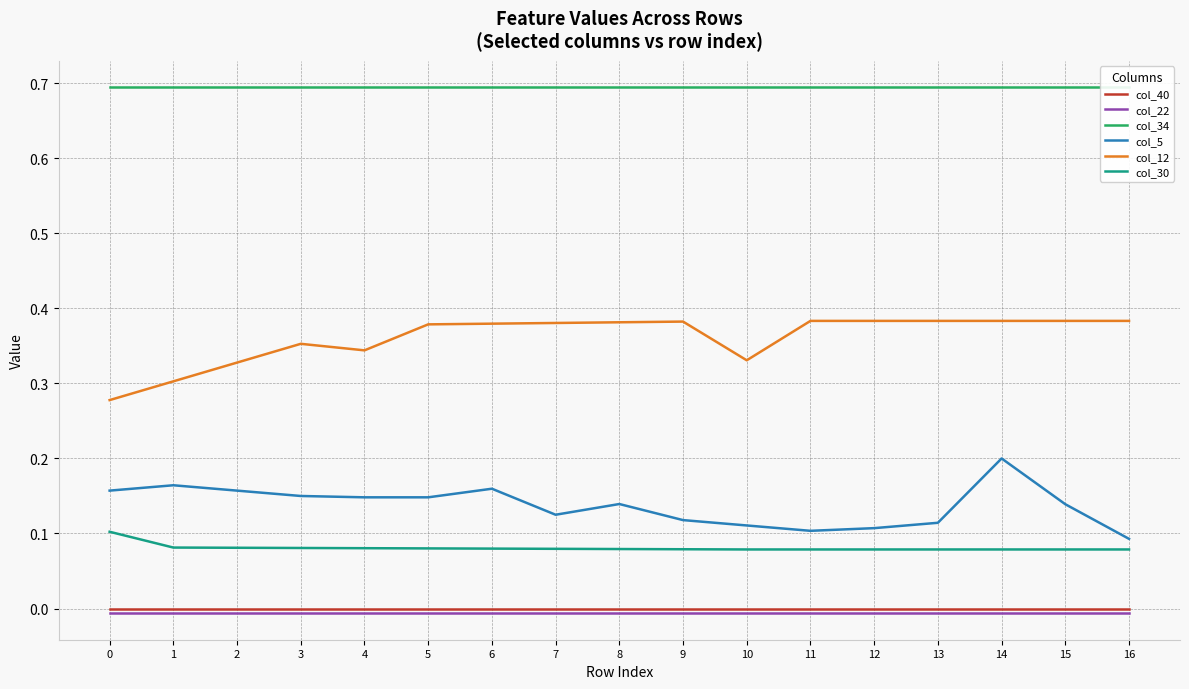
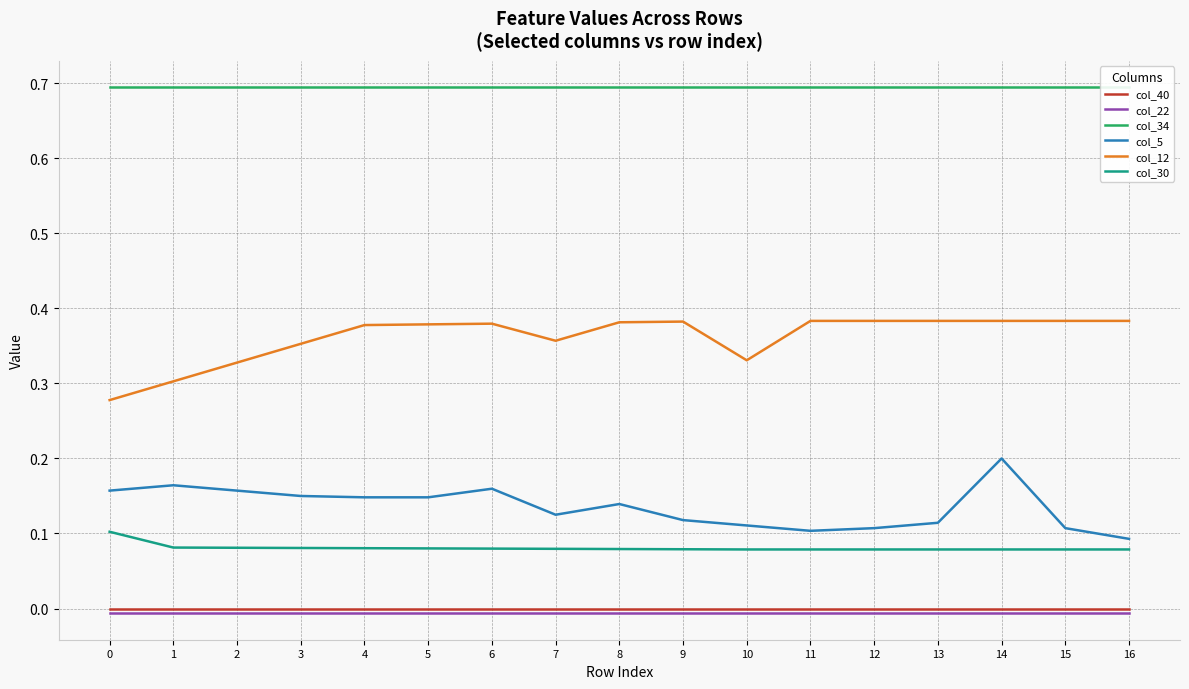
col_12, 4: 0.34 -> 0.38
col_12, 7: 0.38 -> 0.36
col_5, 15: 0.14 -> 0.11
